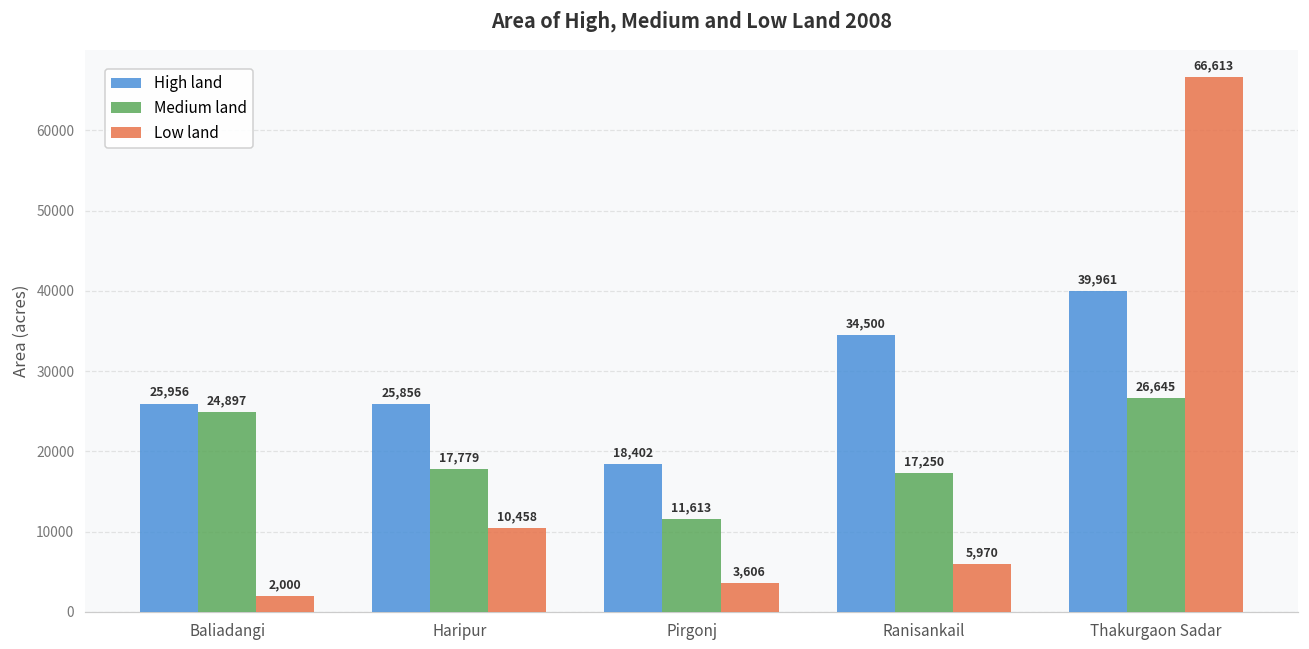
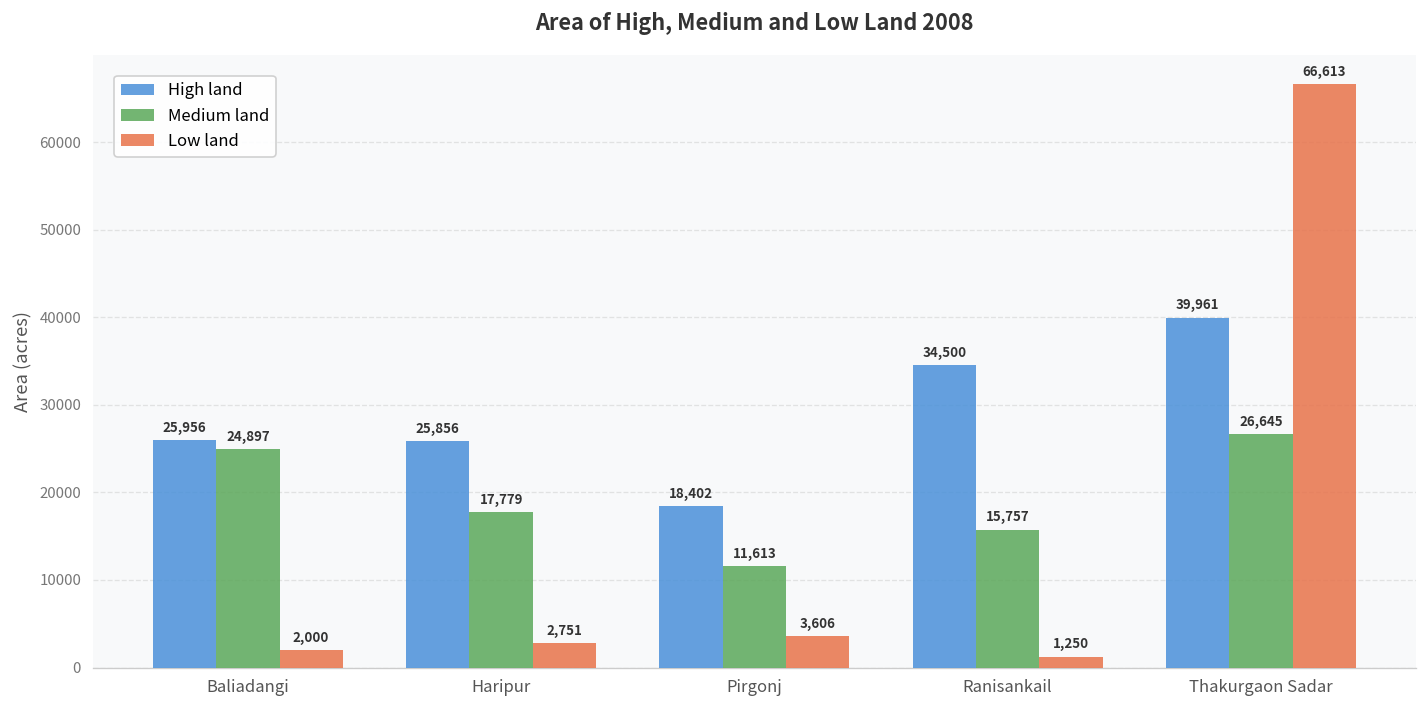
Low land, Haripur: 10,458 -> 2,751
Medium land, Ranisankail: 17,250 -> 15,757
Low land, Ranisankail: 5,970 -> 1,250
